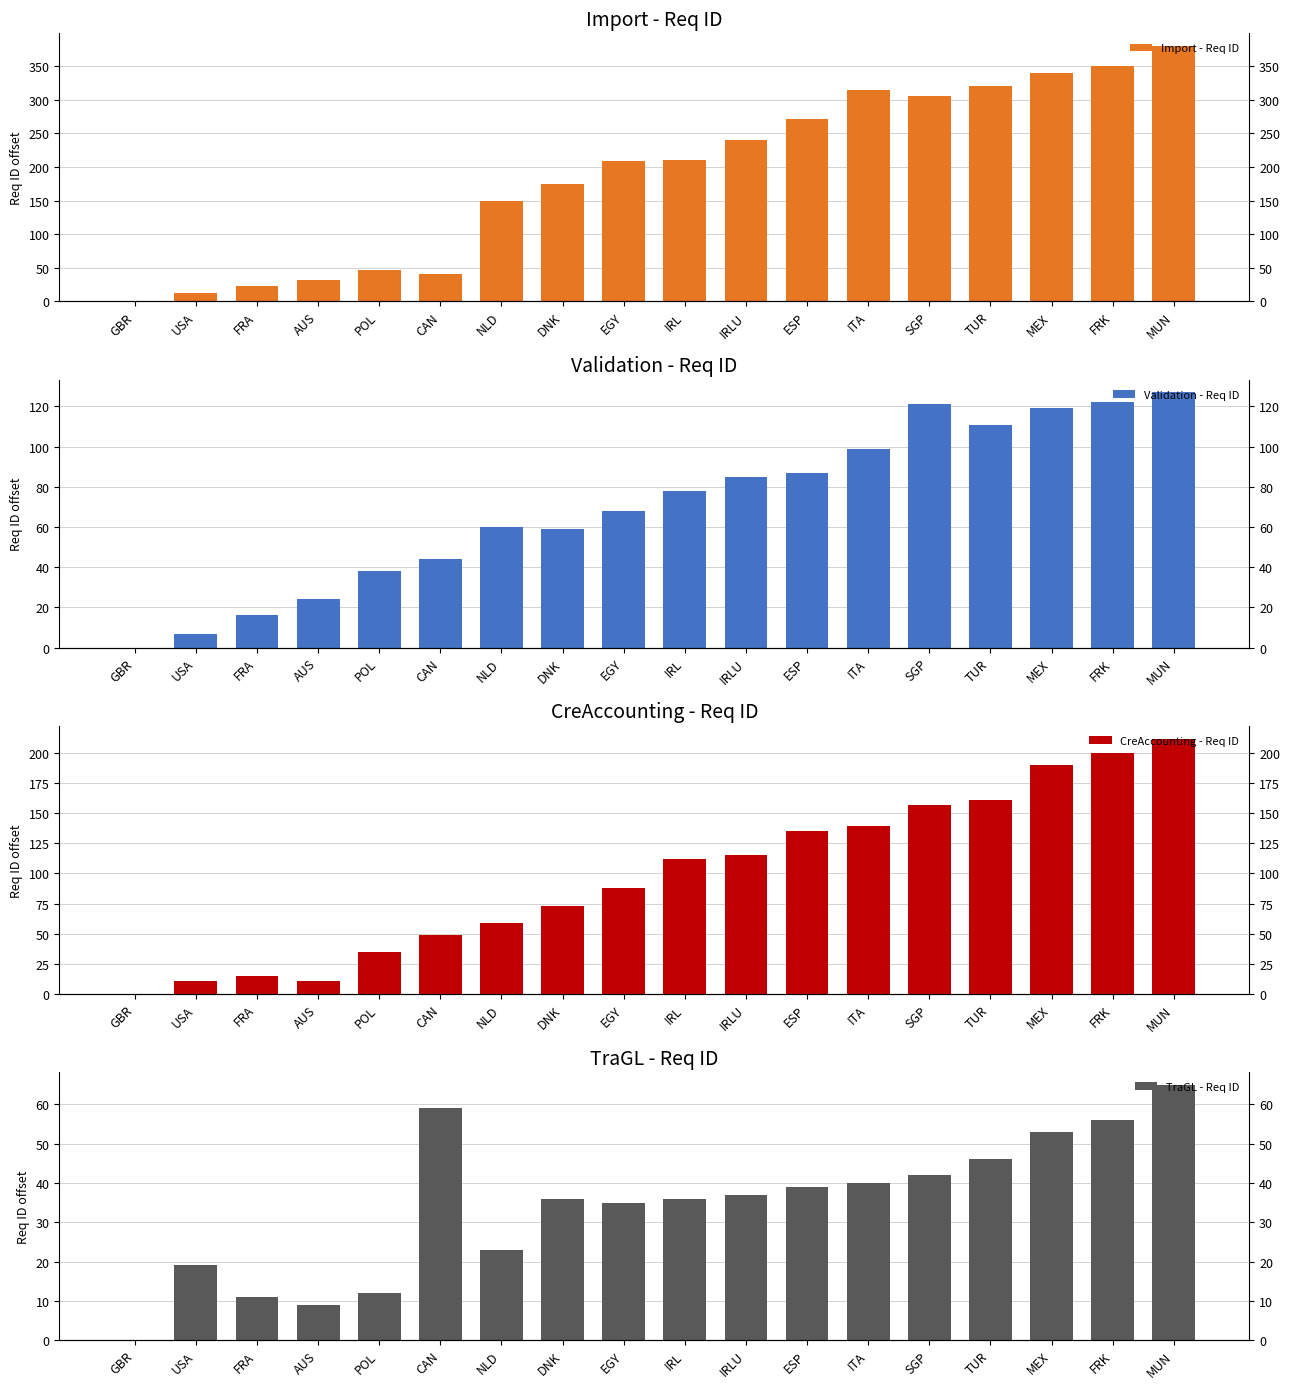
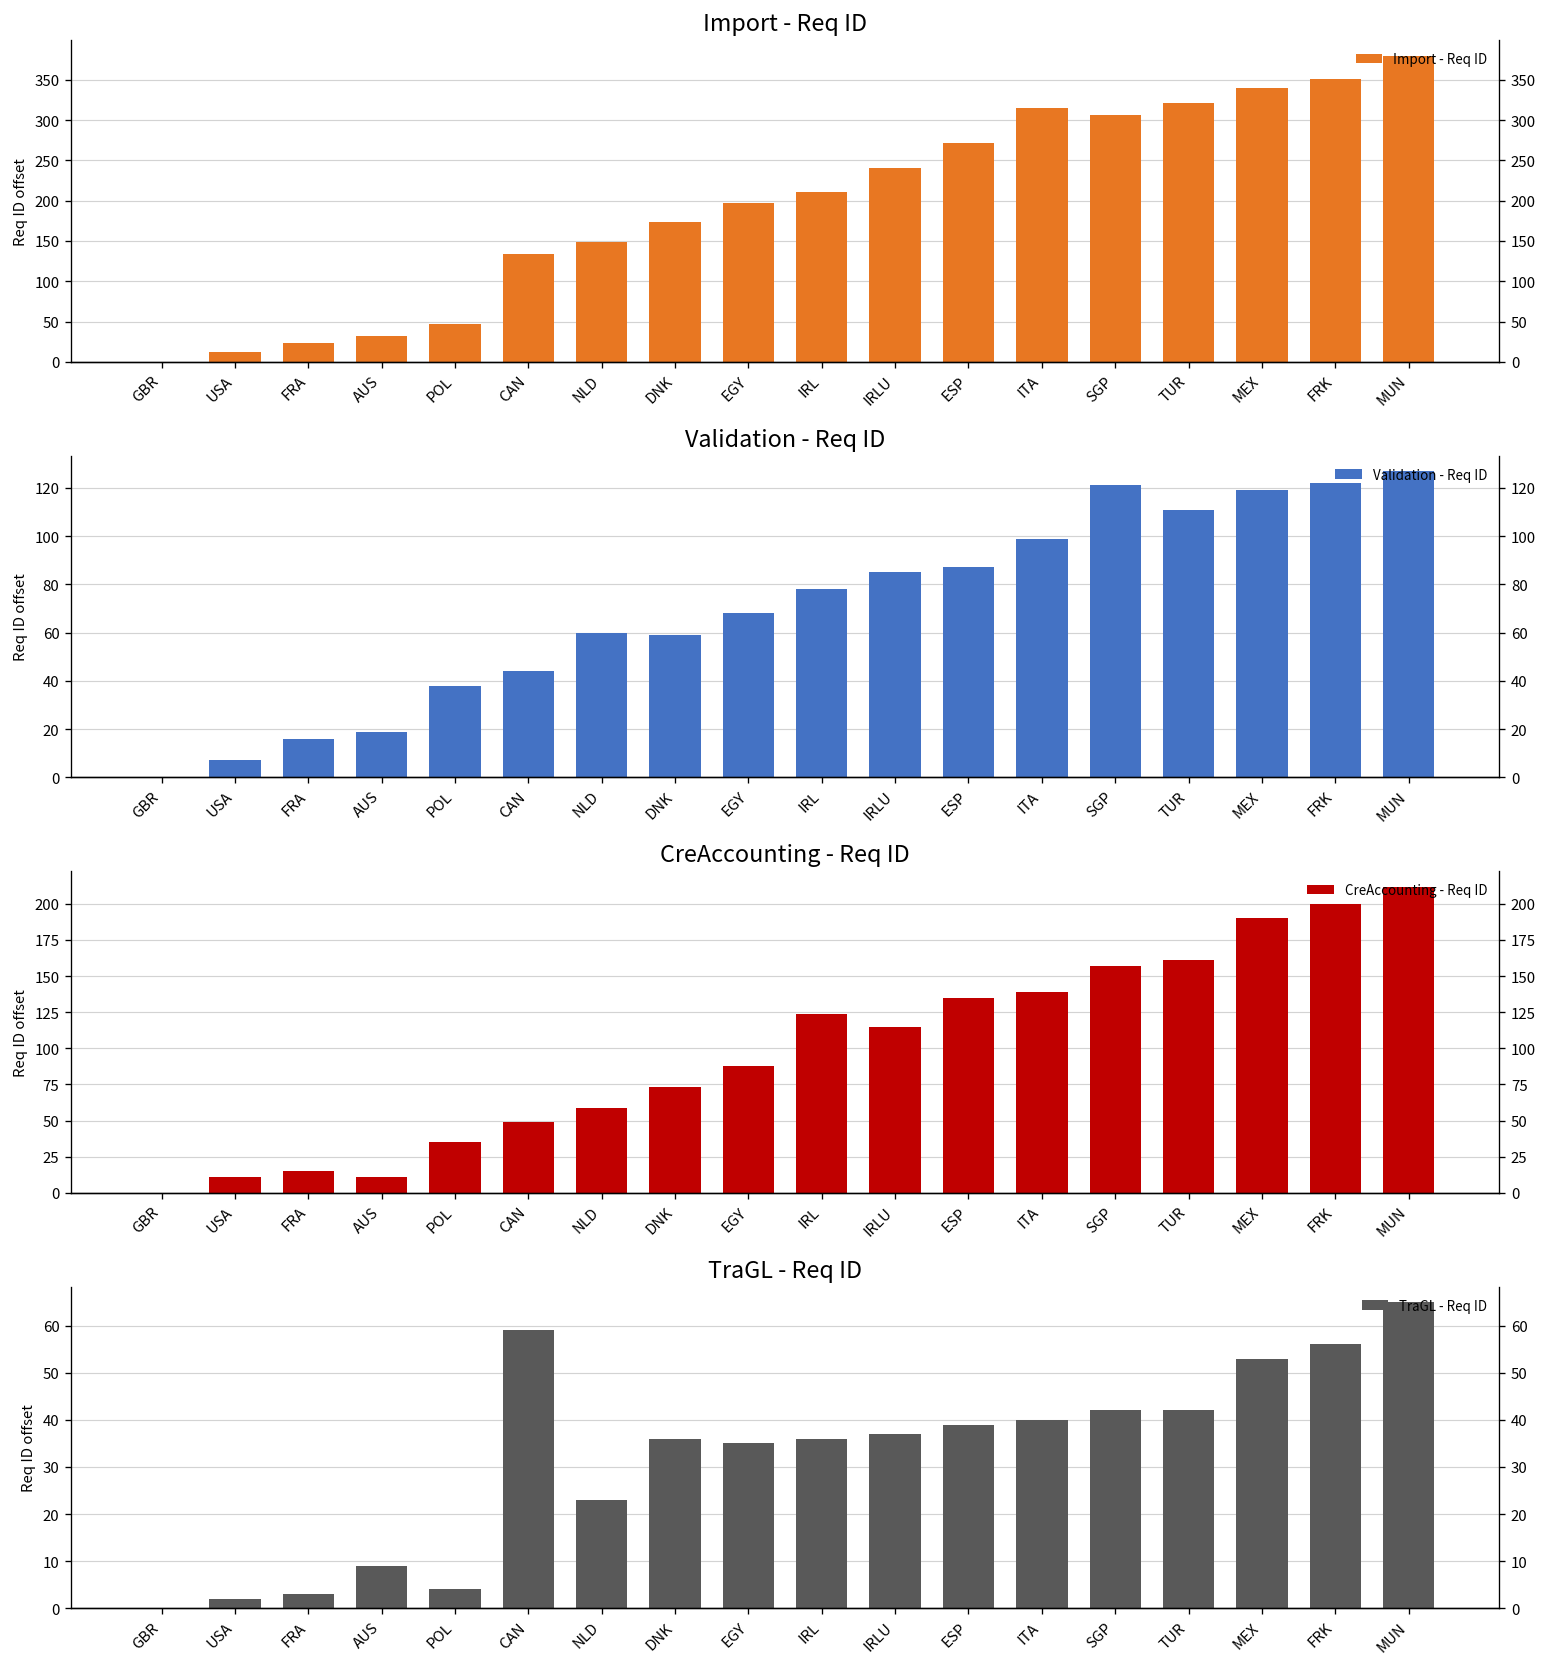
Import - Req ID, CAN: 40 -> 130
Import - Req ID, EGY: 210 -> 200
Validation - Req ID, AUS: 24 -> 19
CreAccounting - Req ID, IRL: 112 -> 124
TraGL - Req ID, USA: 19 -> 2
TraGL - Req ID, FRA: 11 -> 3
TraGL - Req ID, POL: 12 -> 4
TraGL - Req ID, TUR: 46 -> 42
